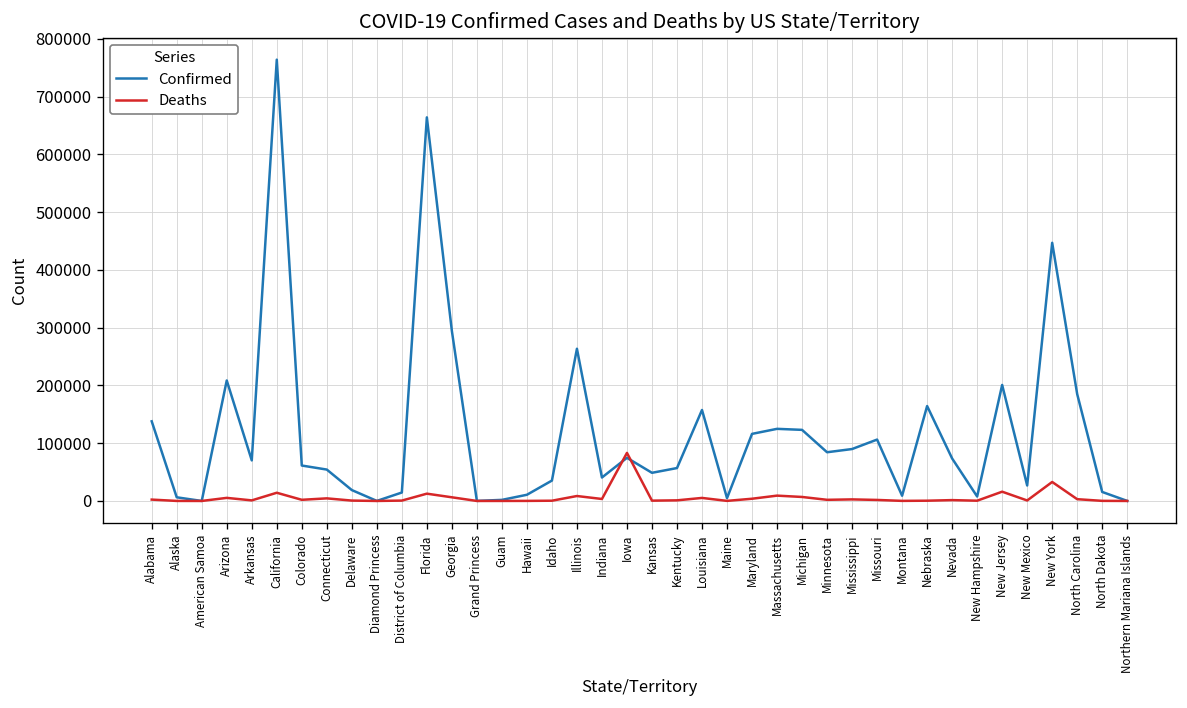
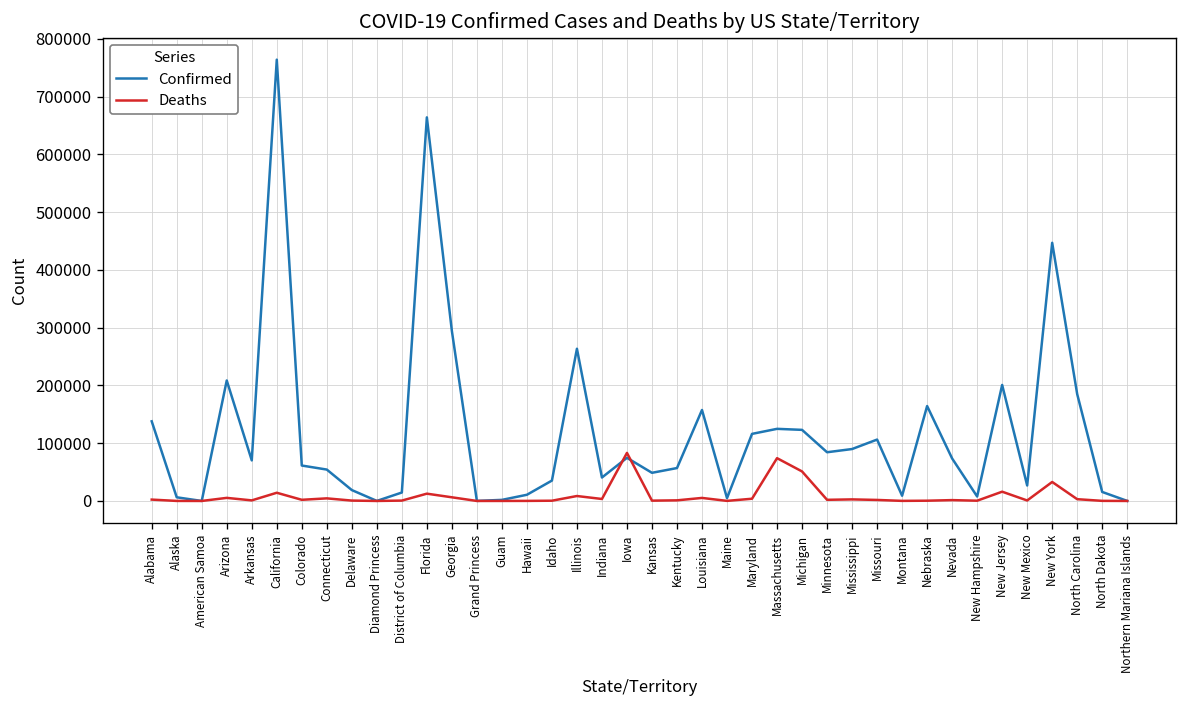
Deaths, Massachusetts: 10000 -> 70000
Deaths, Michigan: 10000 -> 50000
